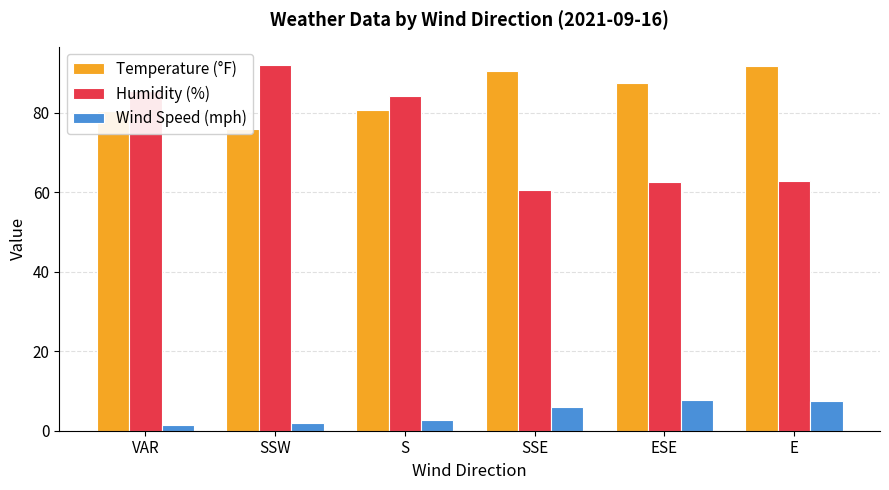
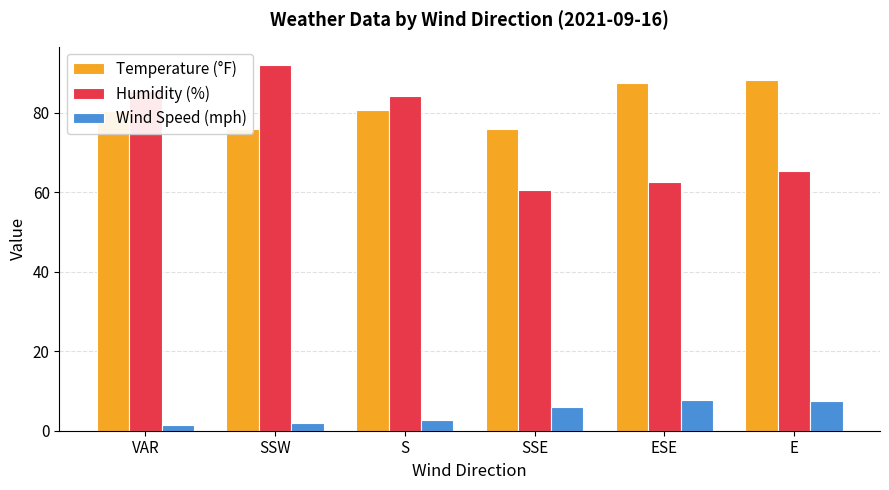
Temperature (°F), SSE: 91 -> 76
Temperature (°F), E: 92 -> 88
Humidity (%), E: 63 -> 65
